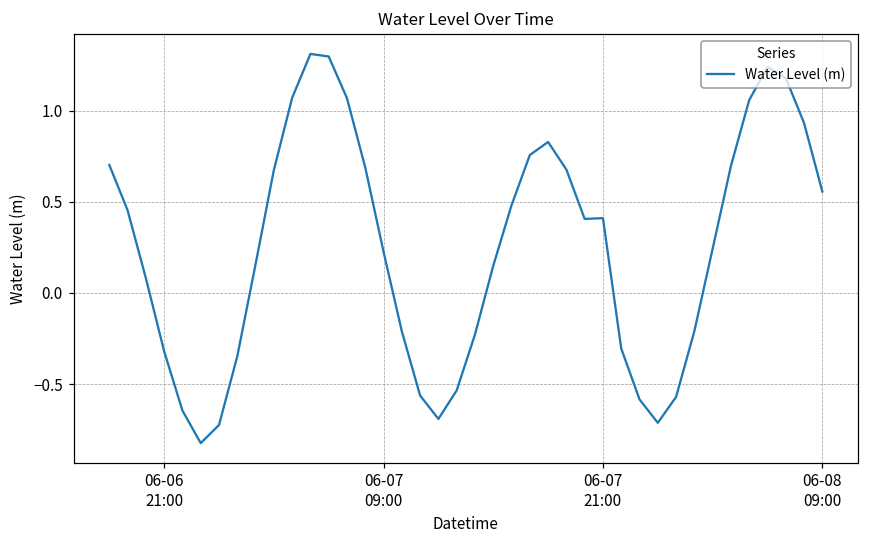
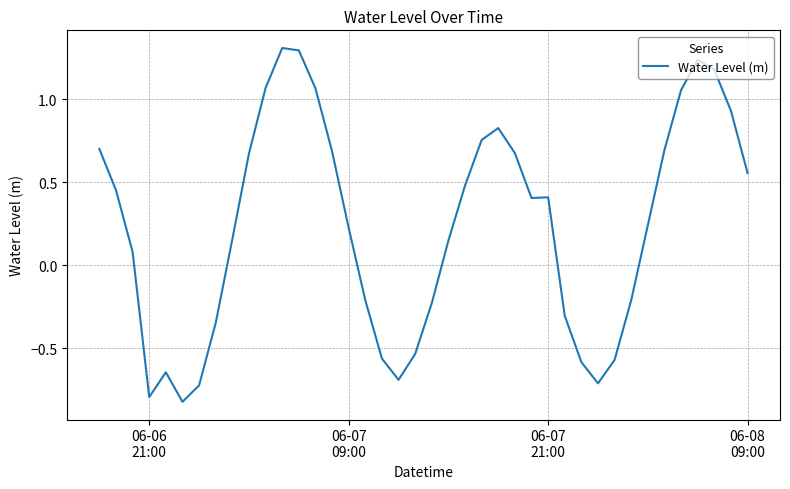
06-06 21:00: -0.32 -> -0.79
